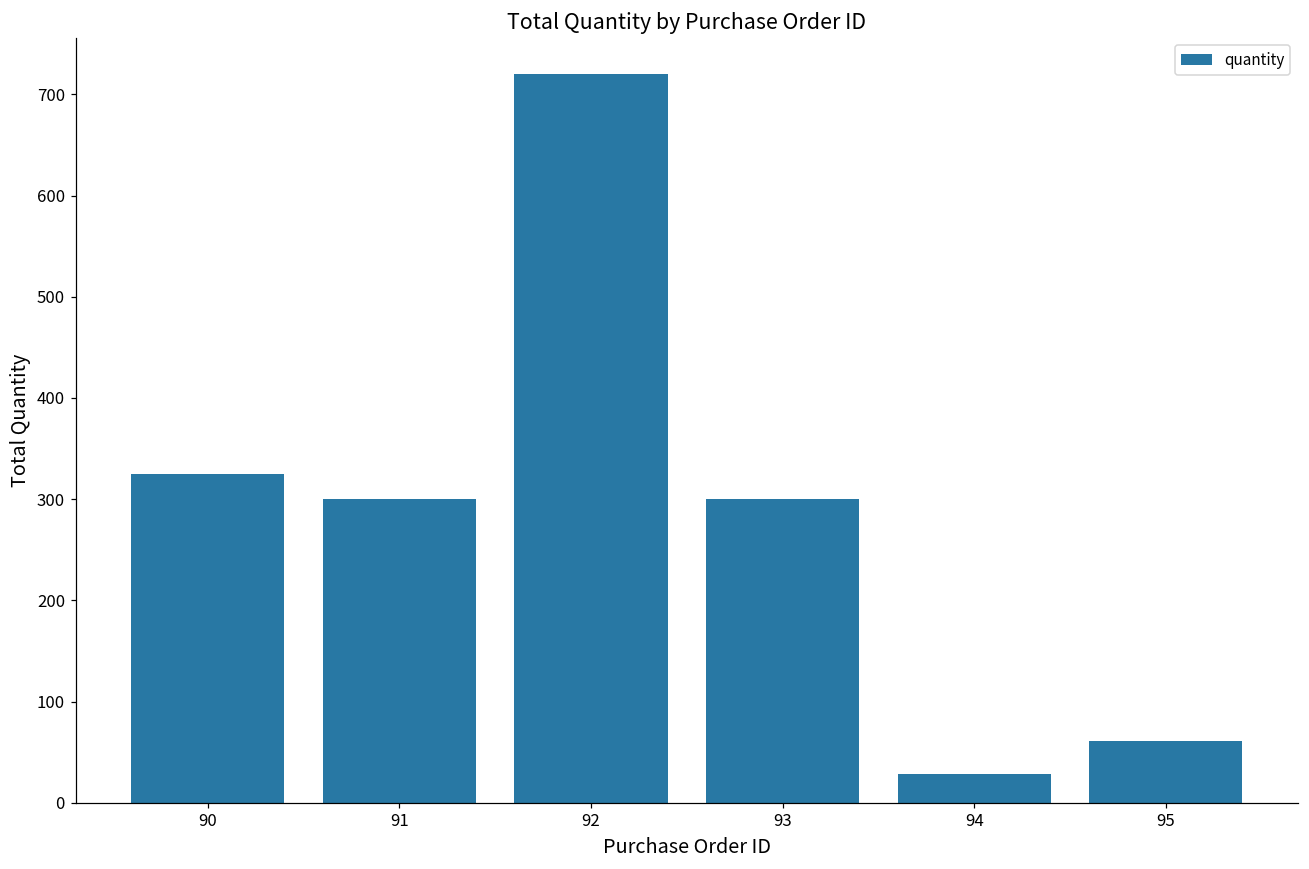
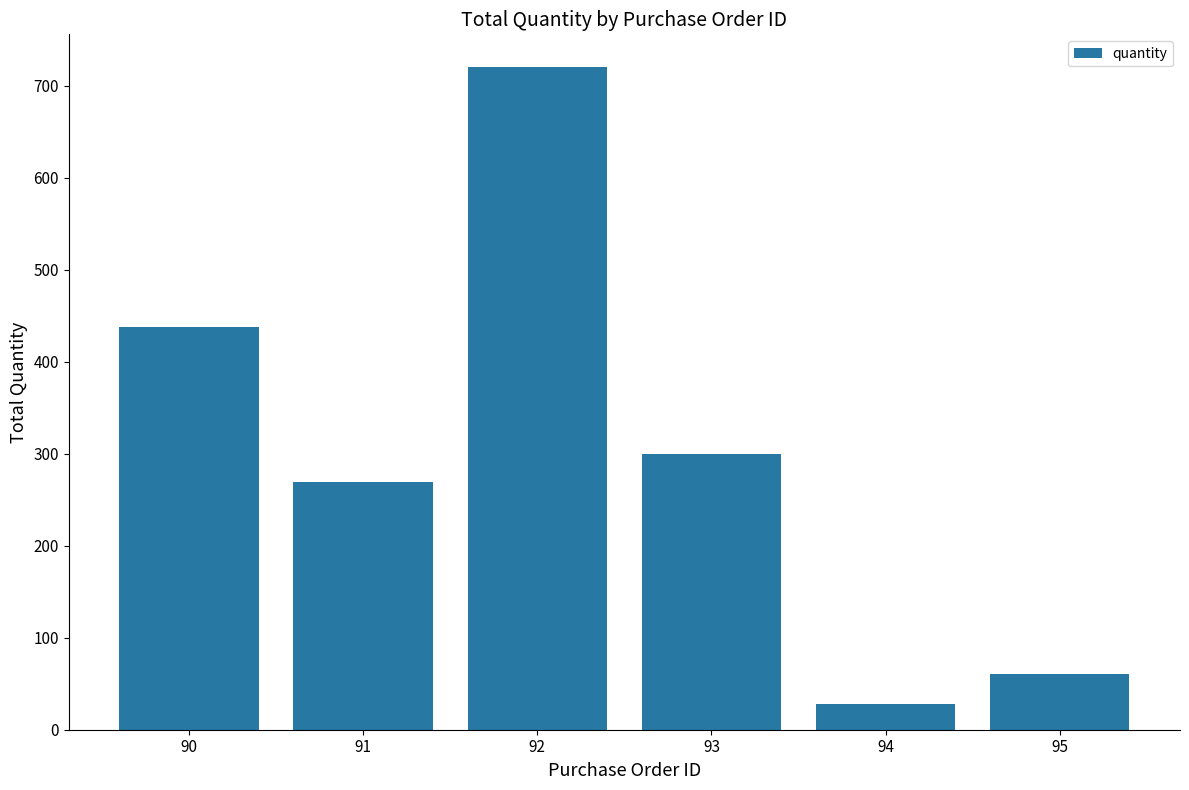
90: 330 -> 440
91: 300 -> 270
